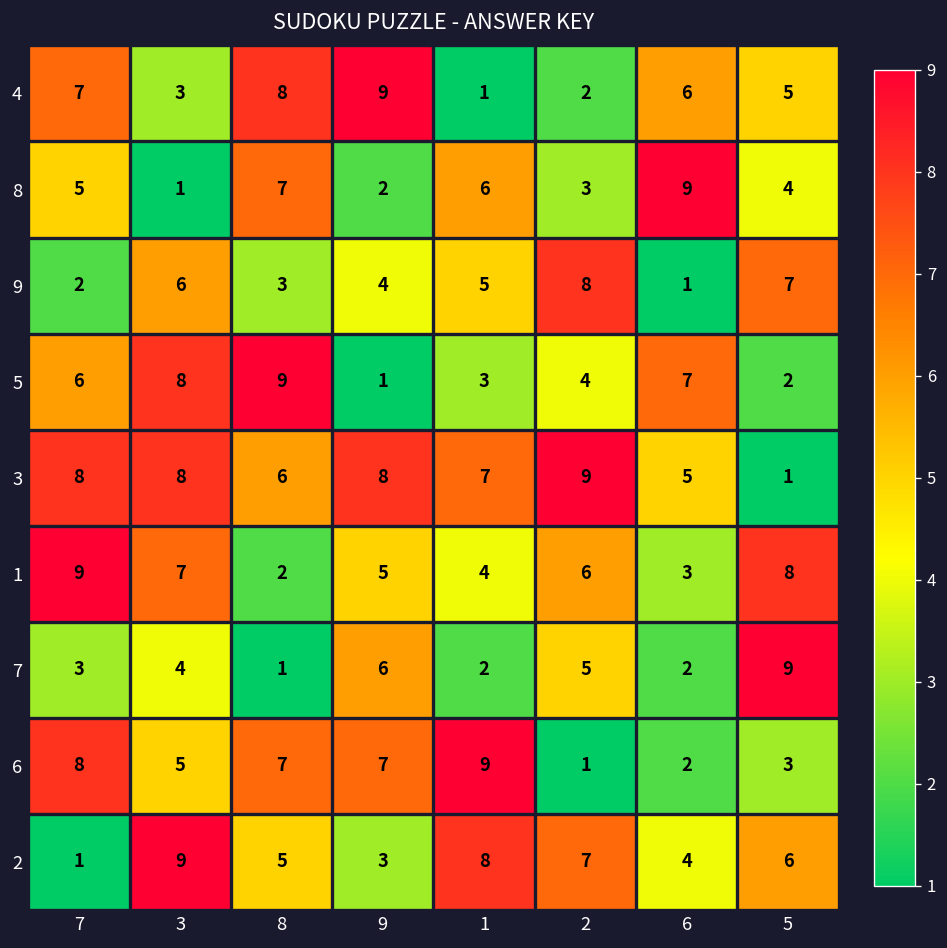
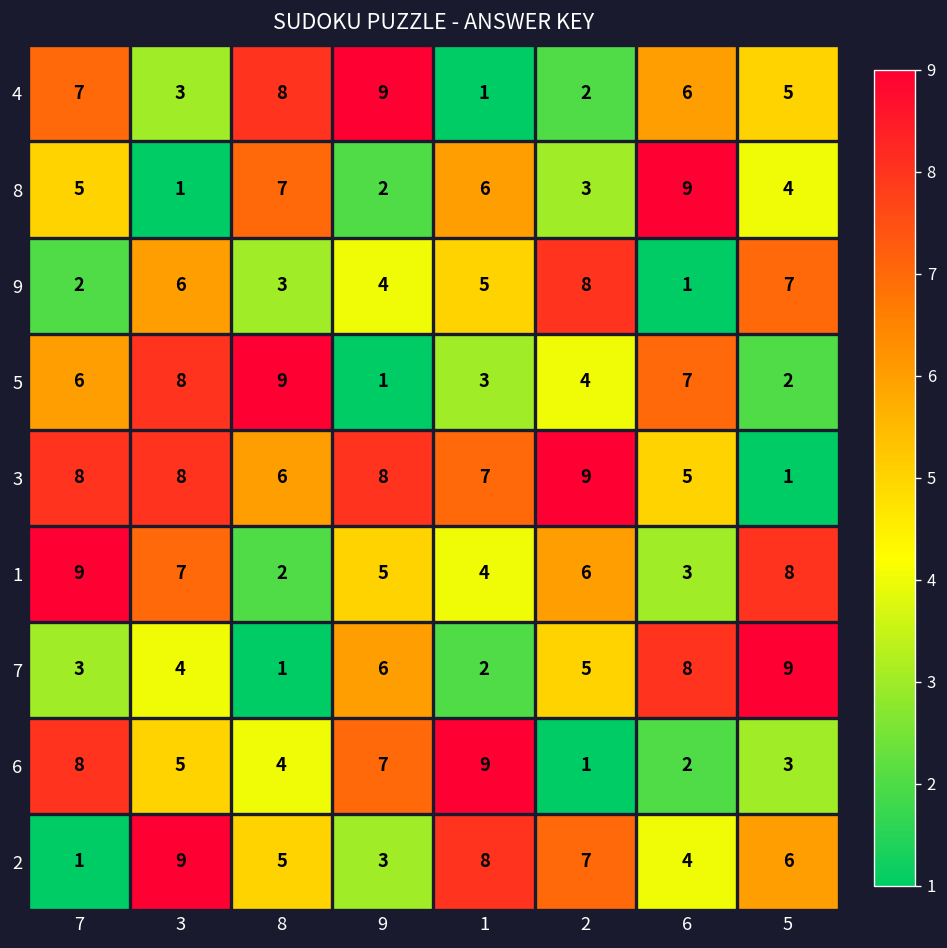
7, 6: 2 -> 8
6, 8: 7 -> 4
